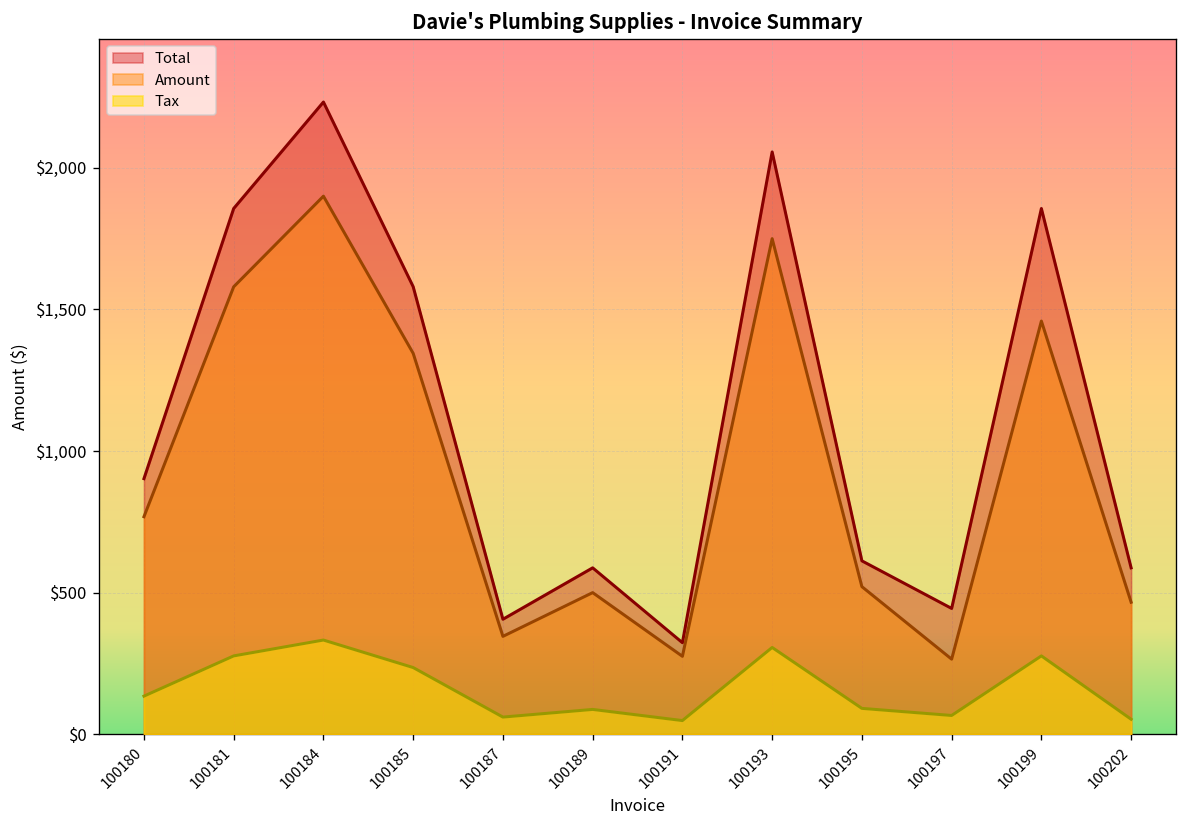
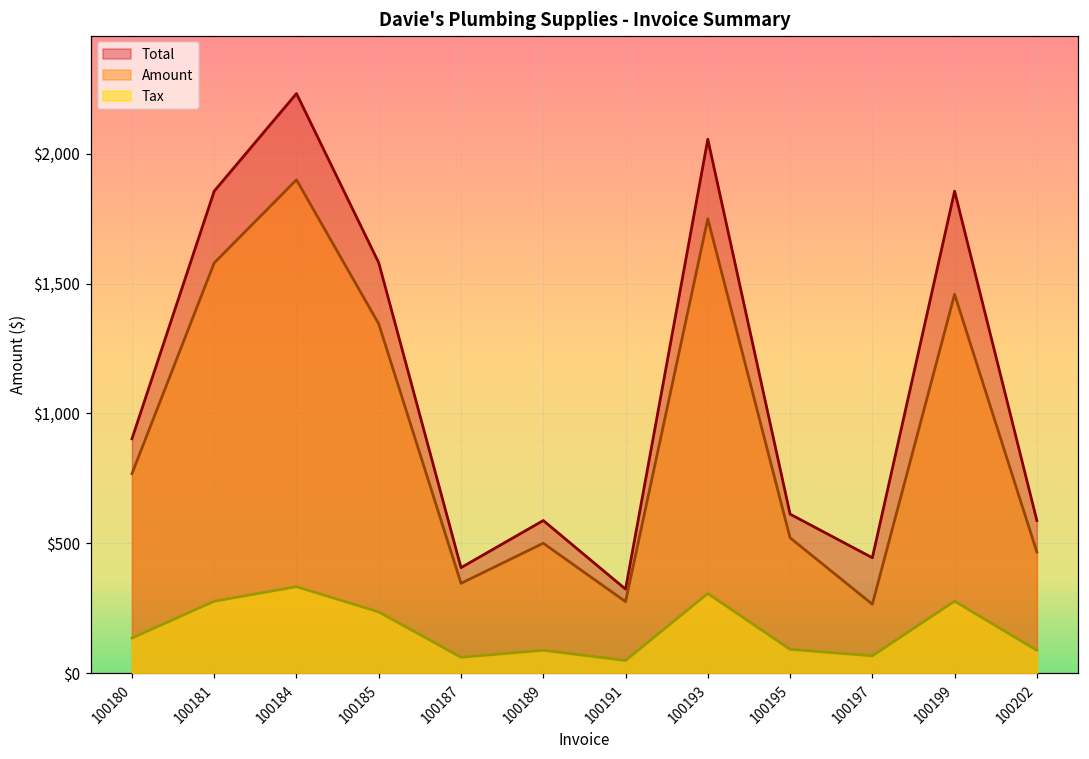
Tax, 100202: $50 -> $90
